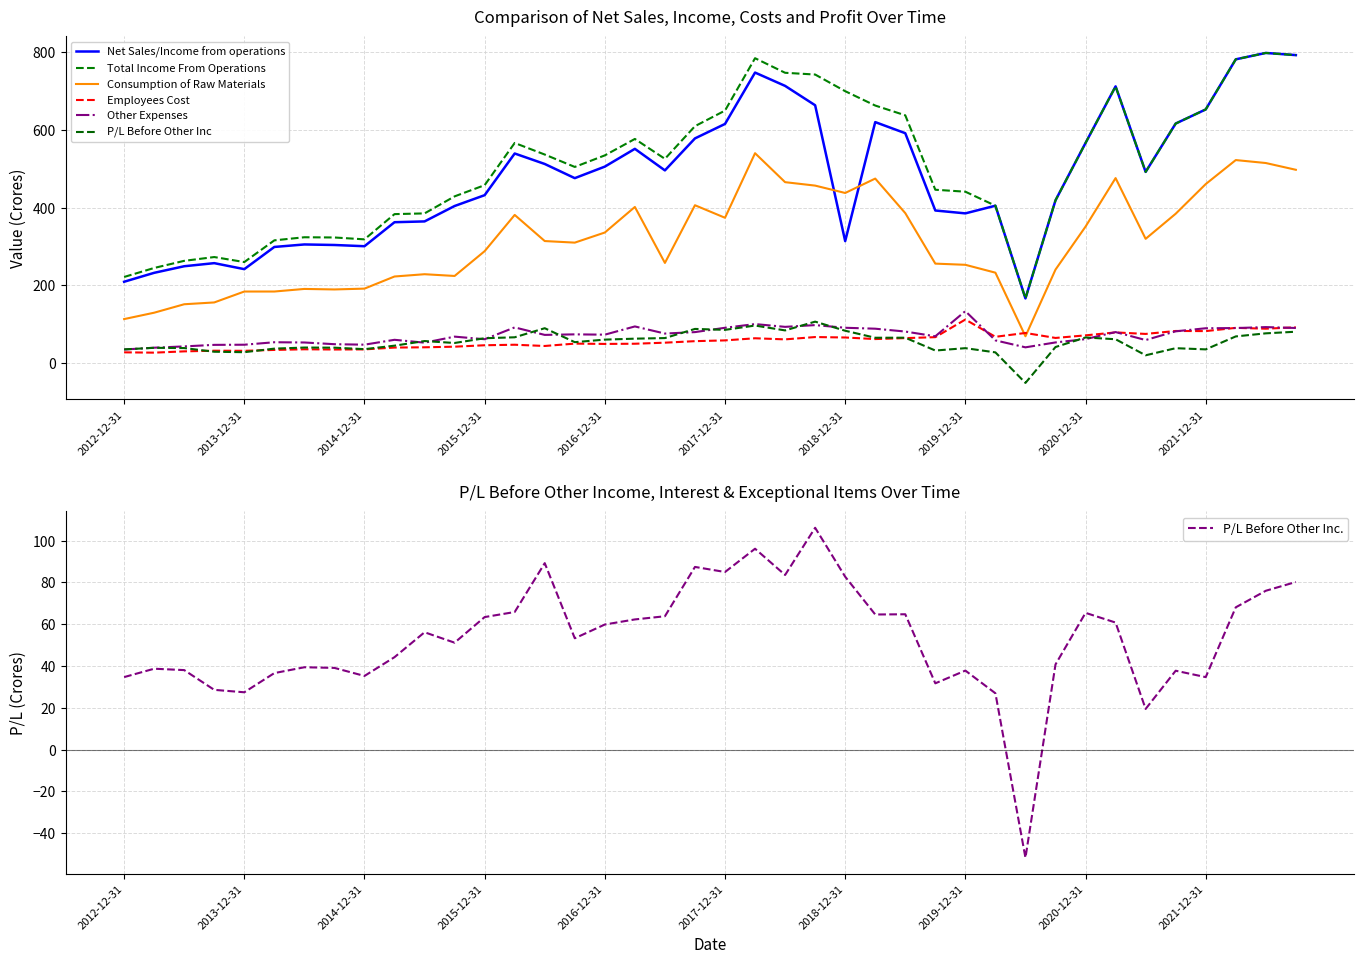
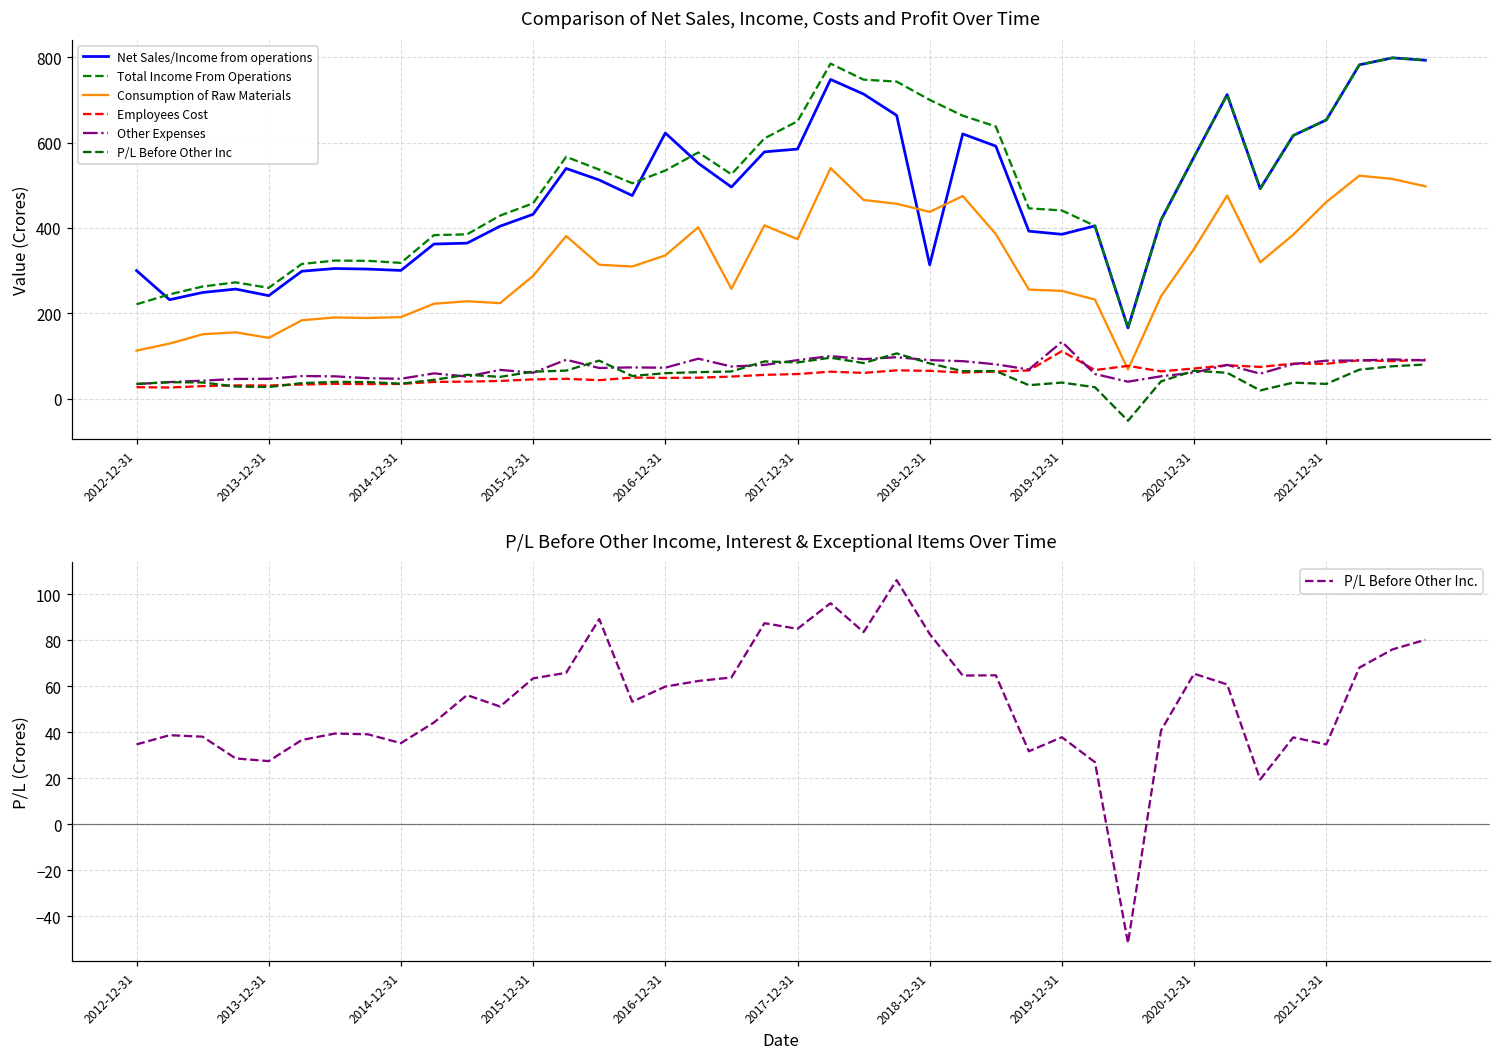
Comparison of Net Sales, Income, Costs and Profit Over Time, Net Sales/Income from operations, 2012-12-31: 210 -> 300
Comparison of Net Sales, Income, Costs and Profit Over Time, Consumption of Raw Materials, 2013-12-31: 180 -> 140
Comparison of Net Sales, Income, Costs and Profit Over Time, Net Sales/Income from operations, 2016-12-31: 510 -> 620
Comparison of Net Sales, Income, Costs and Profit Over Time, Net Sales/Income from operations, 2017-12-31: 620 -> 580
